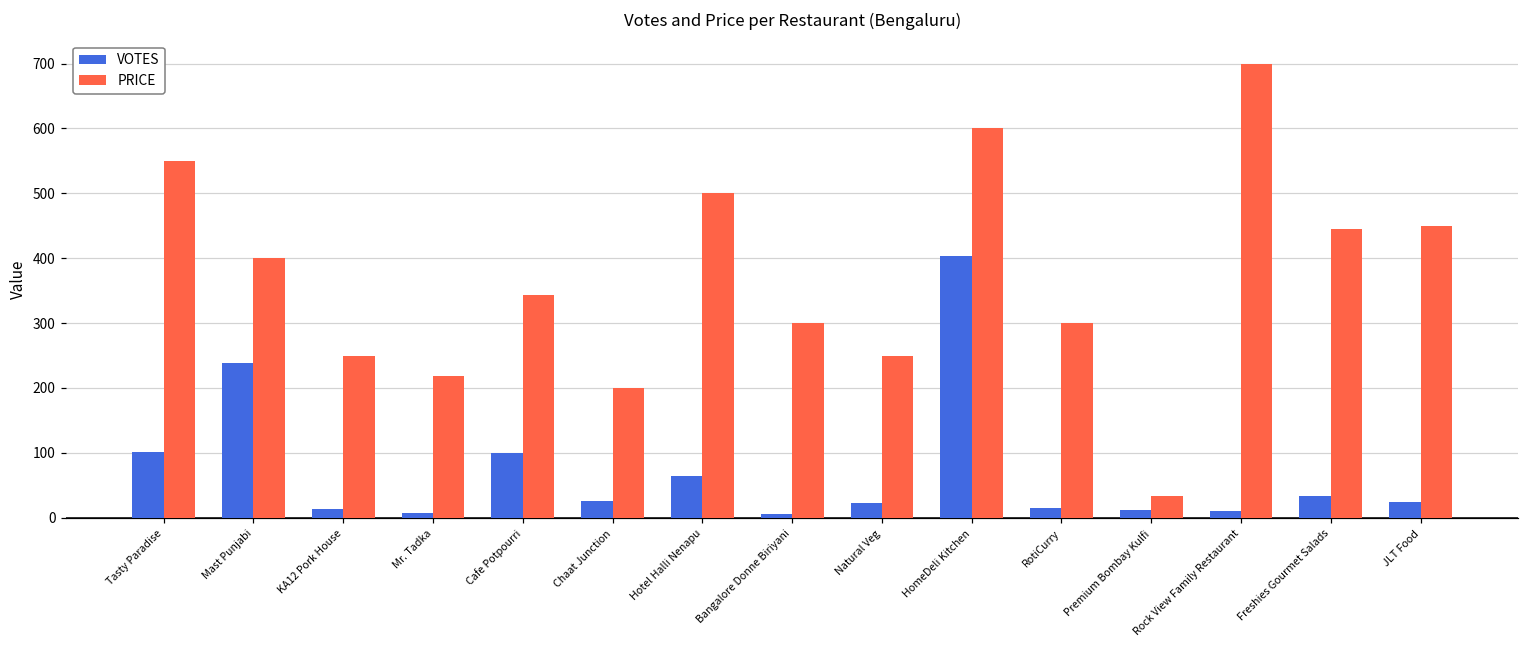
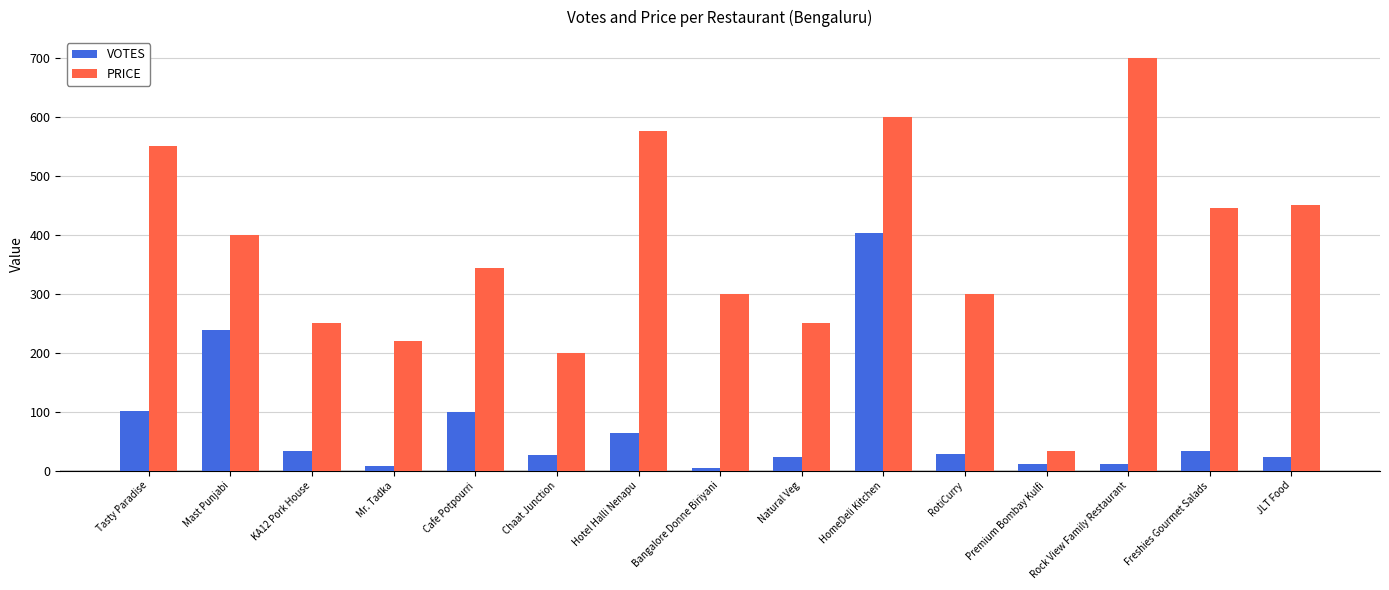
VOTES, KA12 Pork House: 10 -> 30
PRICE, Hotel Halli Nenapu: 500 -> 580
VOTES, RotiCurry: 20 -> 30
